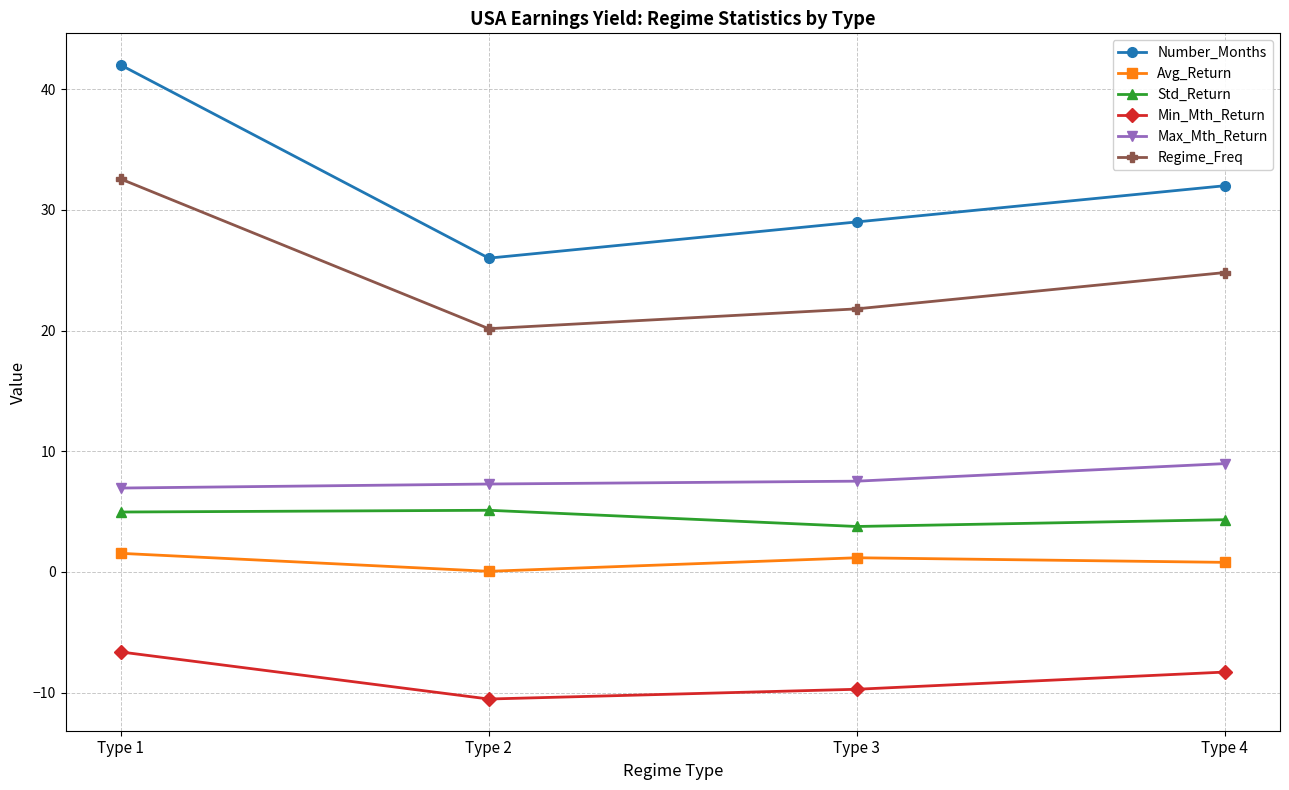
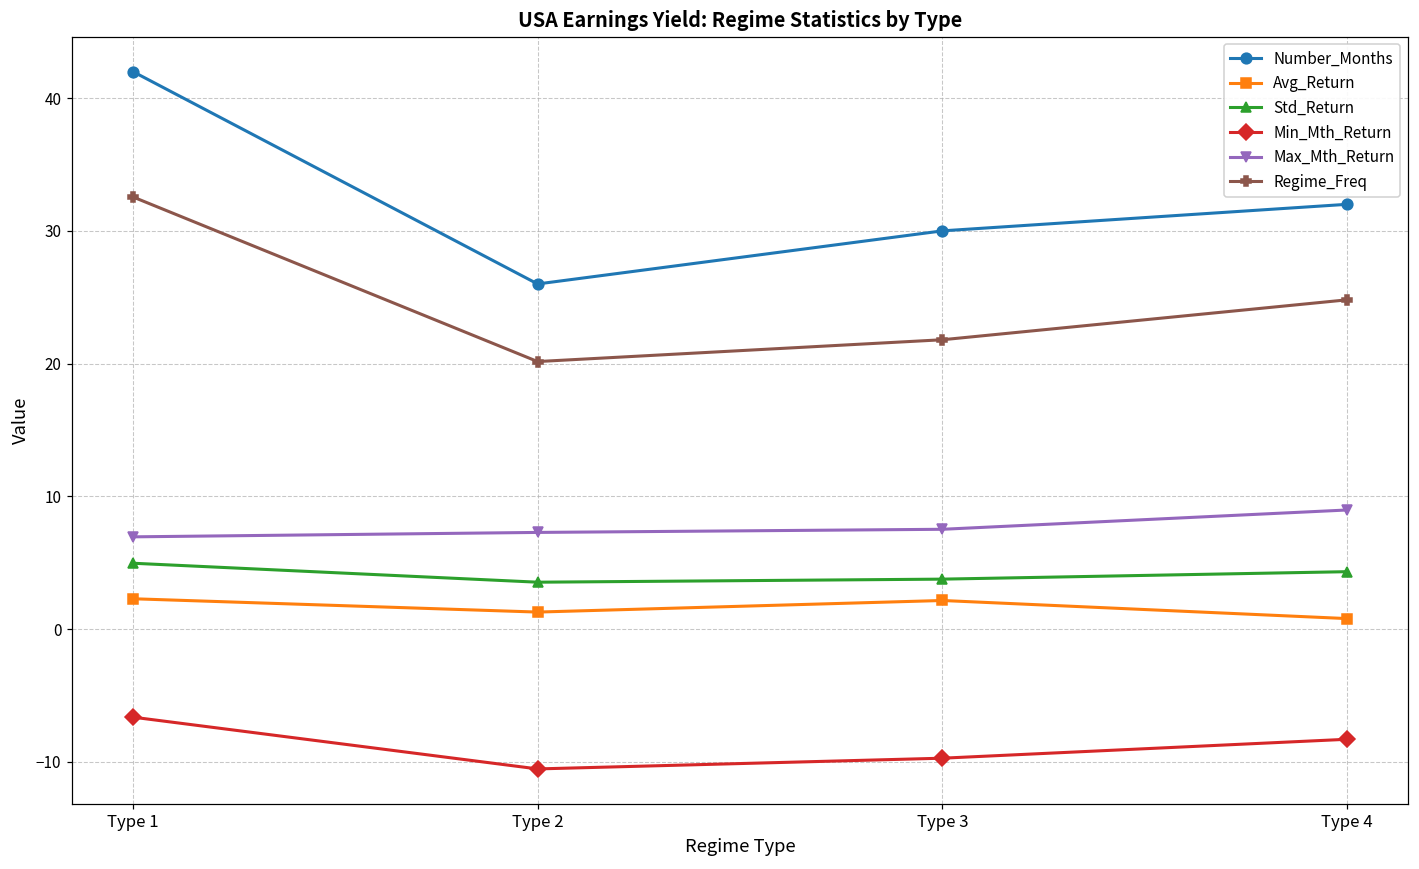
Avg_Return, Type 1: 1.5 -> 2.3
Avg_Return, Type 2: 0.1 -> 1.3
Std_Return, Type 2: 5.1 -> 3.5
Number_Months, Type 3: 29 -> 30
Avg_Return, Type 3: 1.2 -> 2.2
